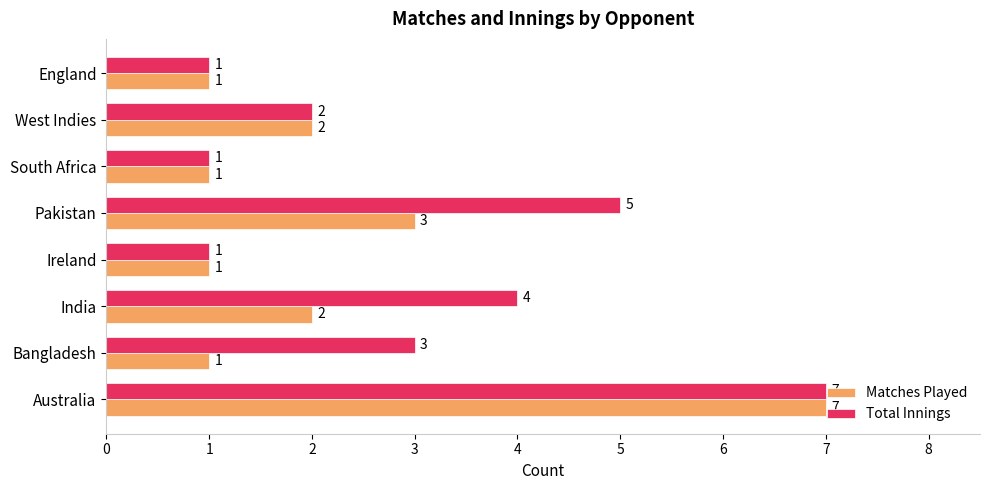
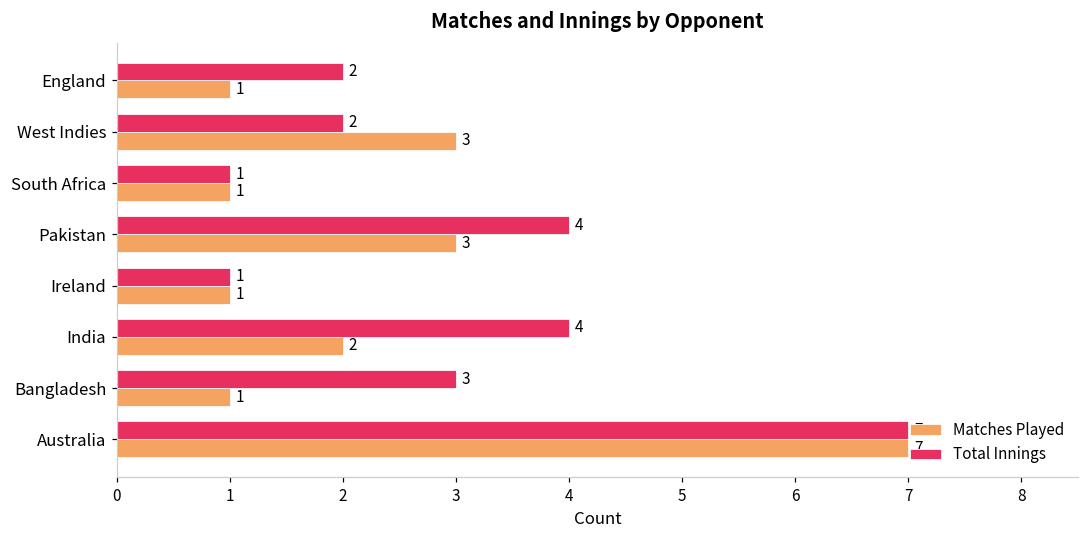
Total Innings, England: 1 -> 2
Matches Played, West Indies: 2 -> 3
Total Innings, Pakistan: 5 -> 4
